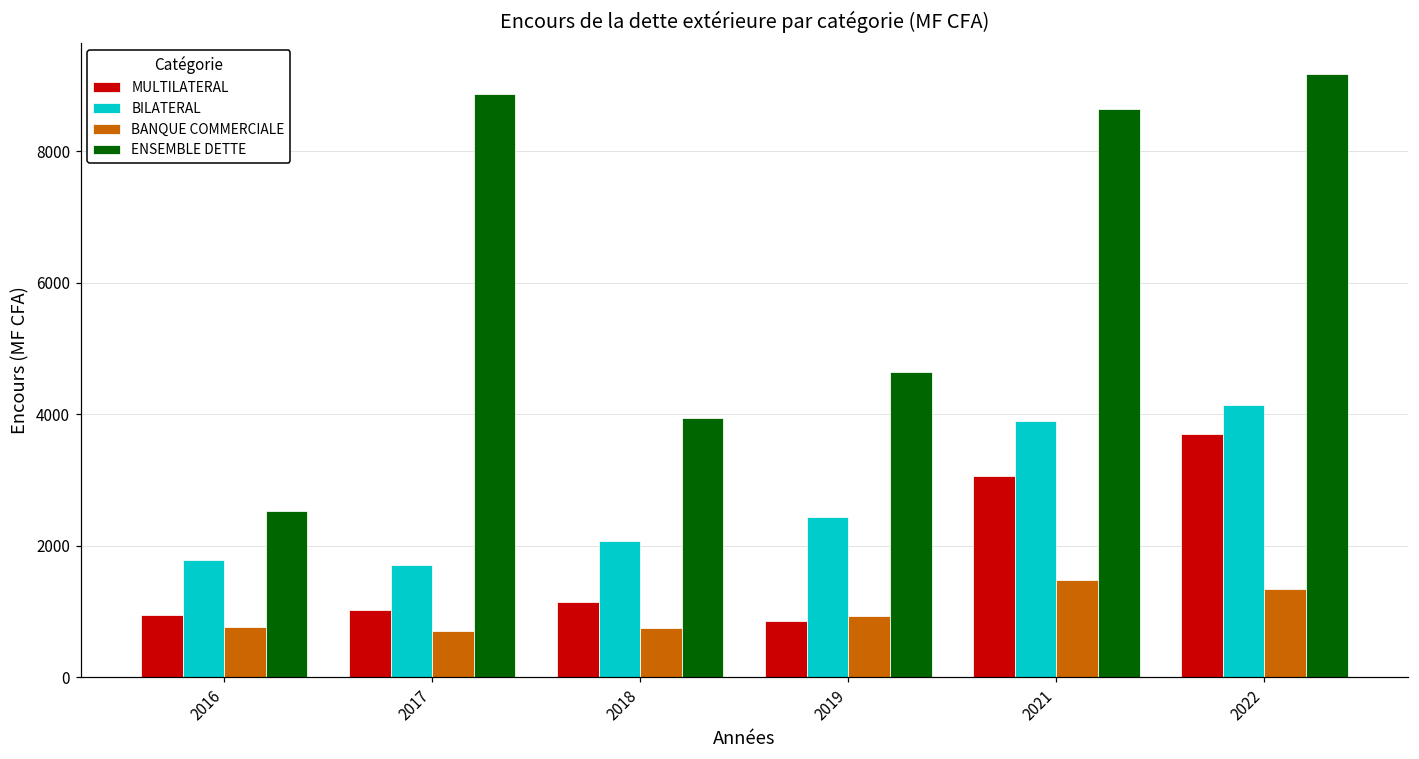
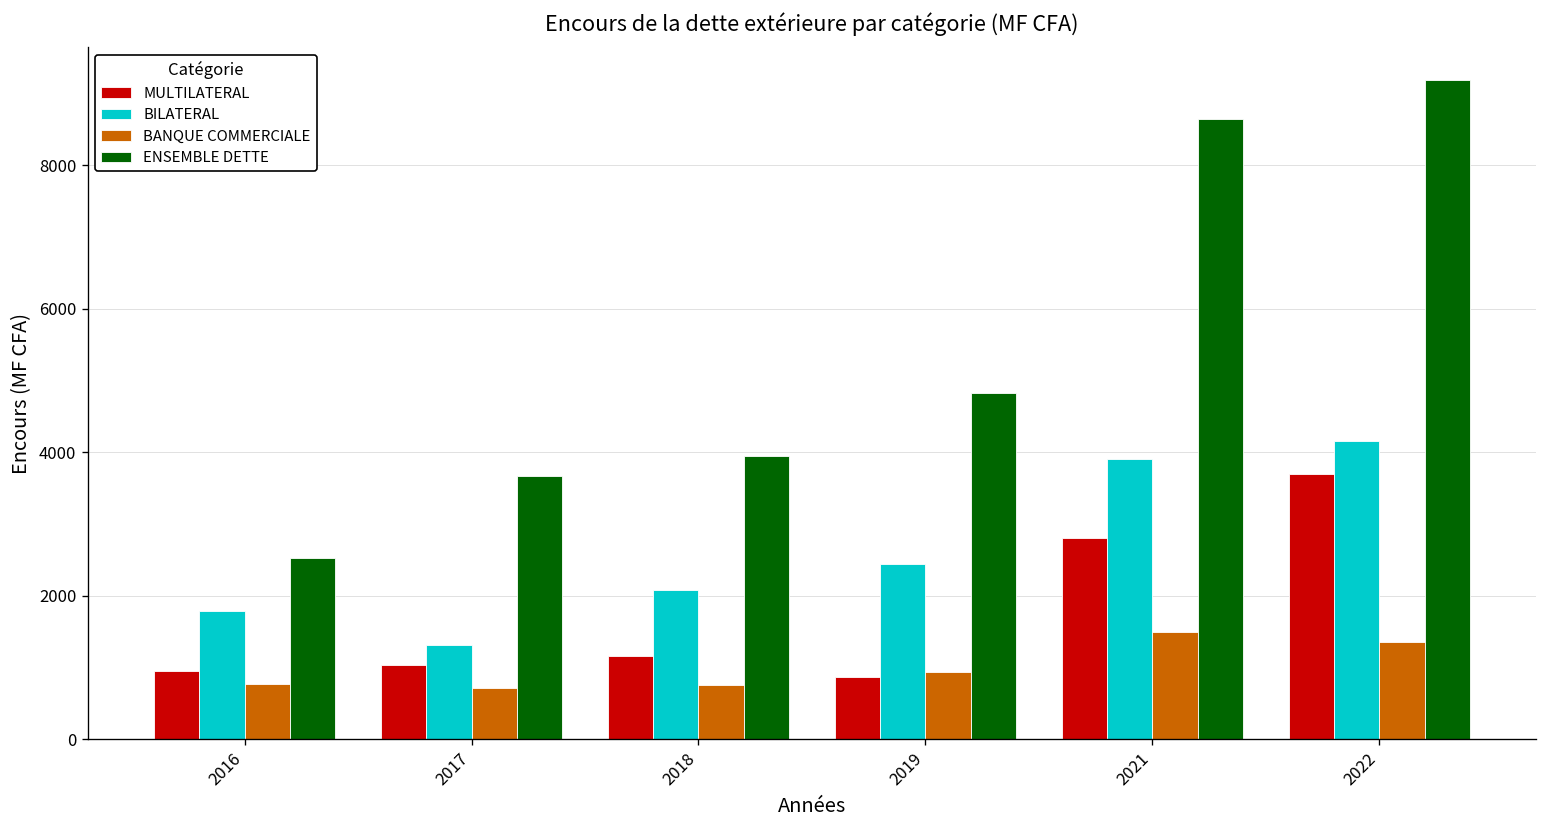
BILATERAL, 2017: 1700 -> 1300
ENSEMBLE DETTE, 2017: 8900 -> 3700
ENSEMBLE DETTE, 2019: 4700 -> 4800
MULTILATERAL, 2021: 3100 -> 2800
